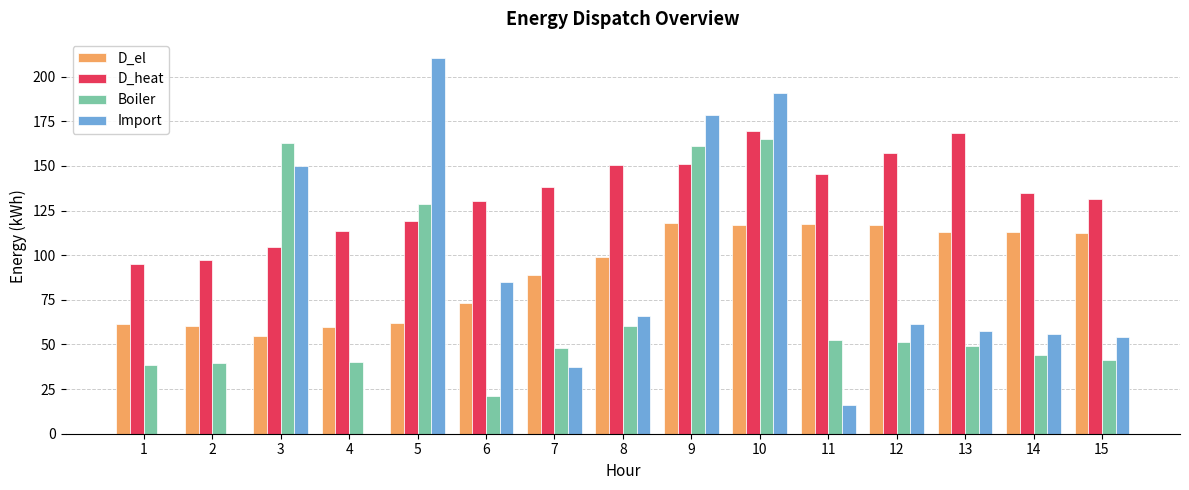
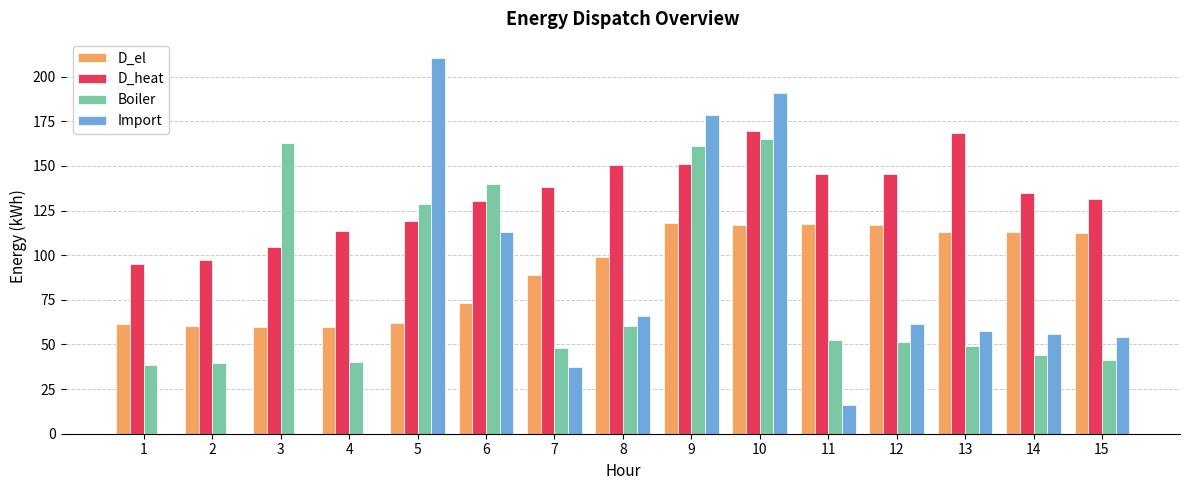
D_el, 3: 55 -> 60
Import, 3: 150 -> 0
Boiler, 6: 21 -> 140
Import, 6: 85 -> 113
D_heat, 12: 157 -> 145
